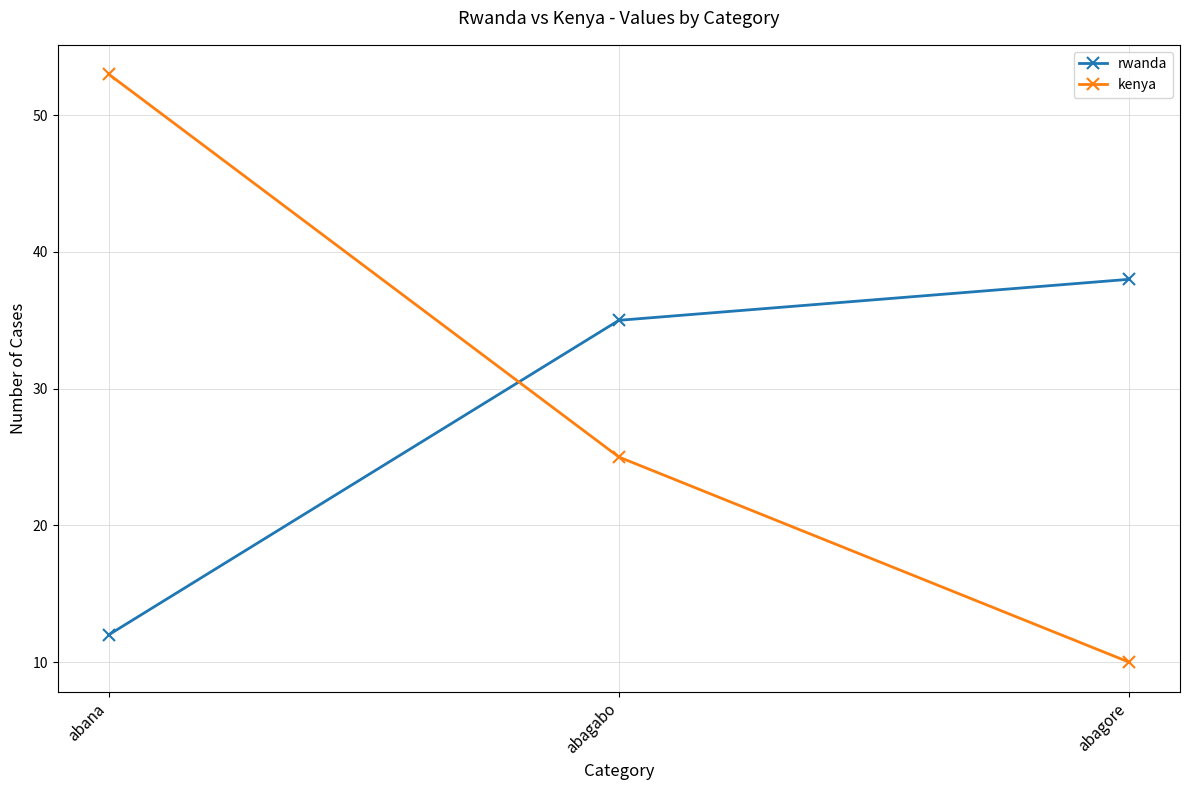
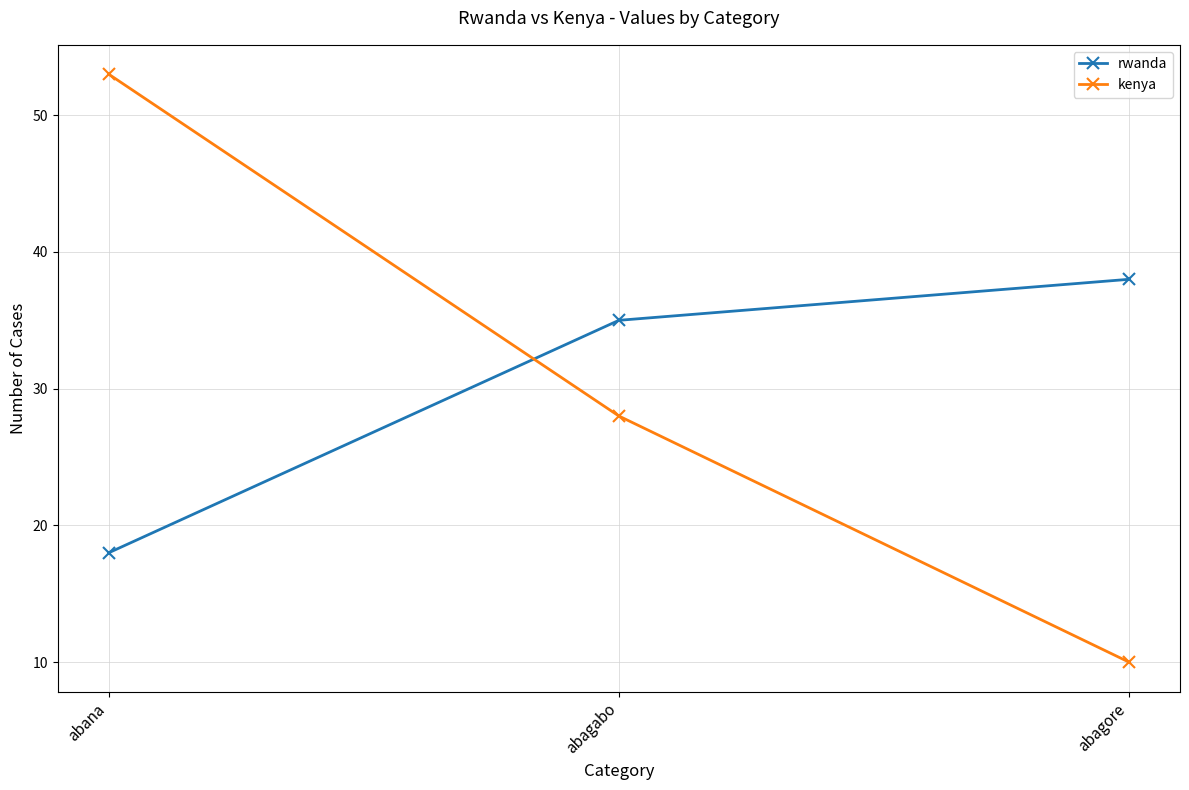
rwanda, abana: 12 -> 18
kenya, abagabo: 25 -> 28
